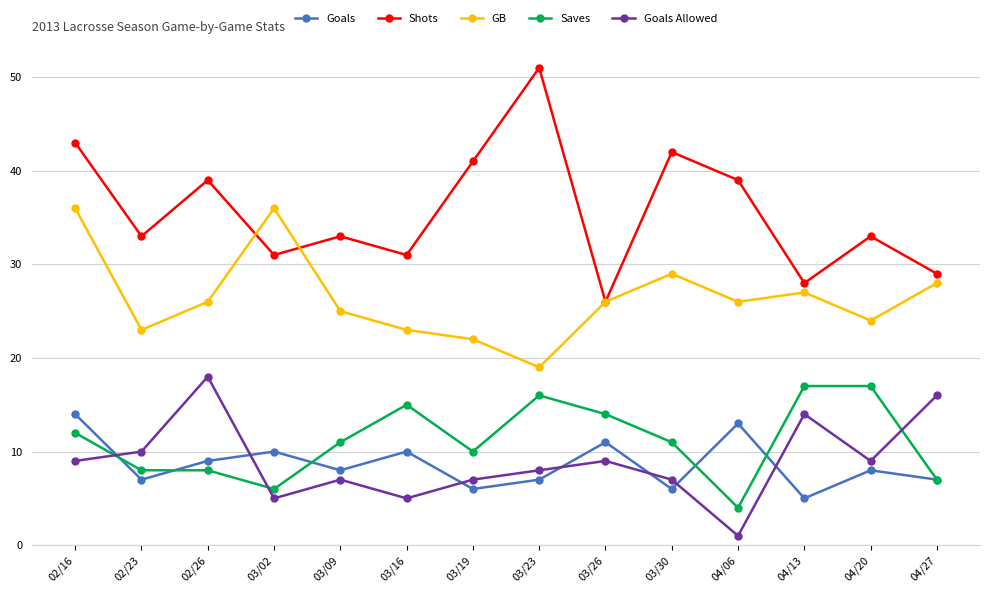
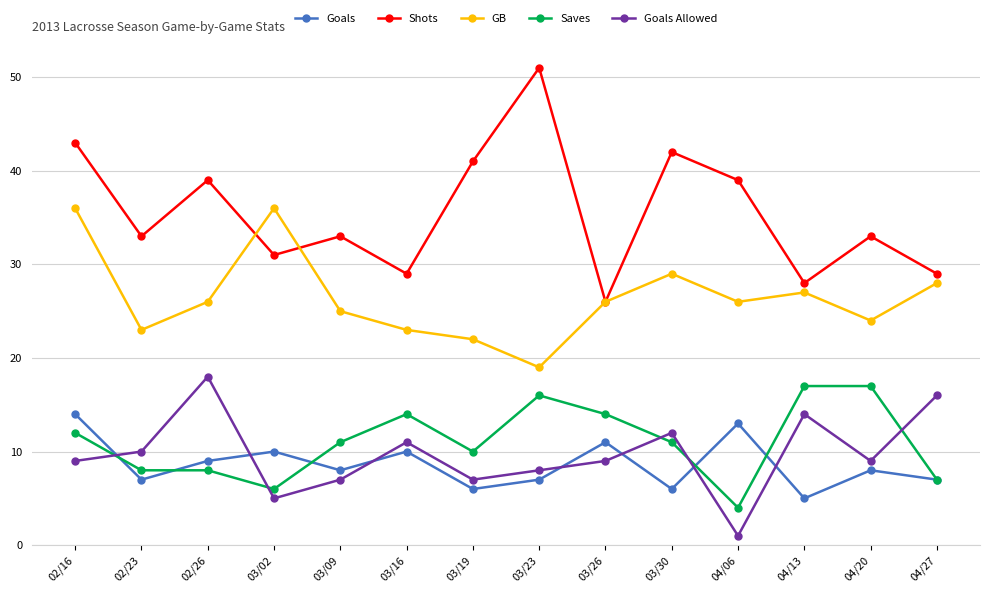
Shots, 03/16: 31 -> 29
Saves, 03/16: 15 -> 14
Goals Allowed, 03/16: 5 -> 11
Goals Allowed, 03/30: 7 -> 12
